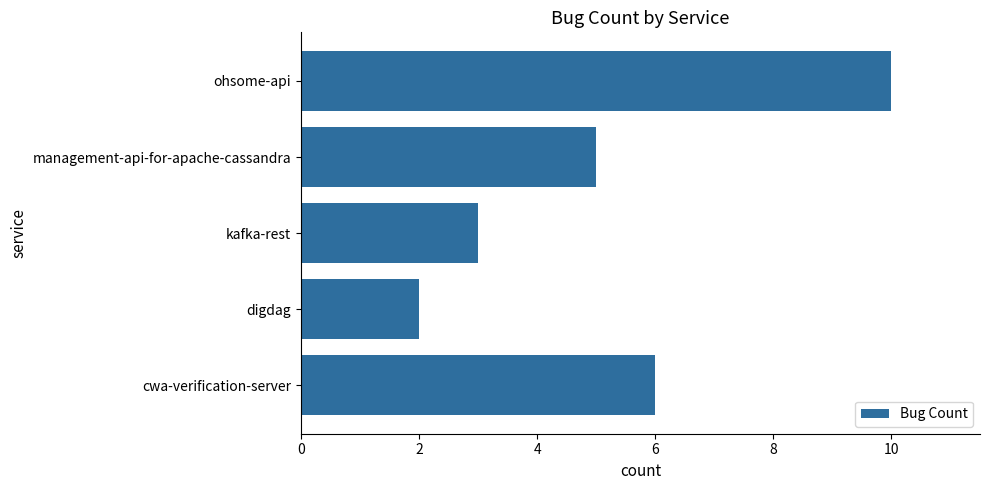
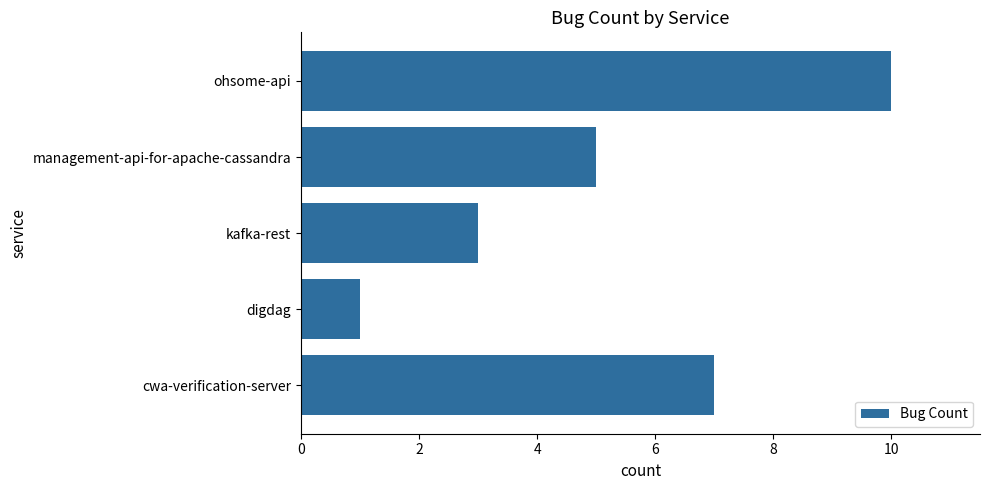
digdag: 2 -> 1
cwa-verification-server: 6 -> 7
